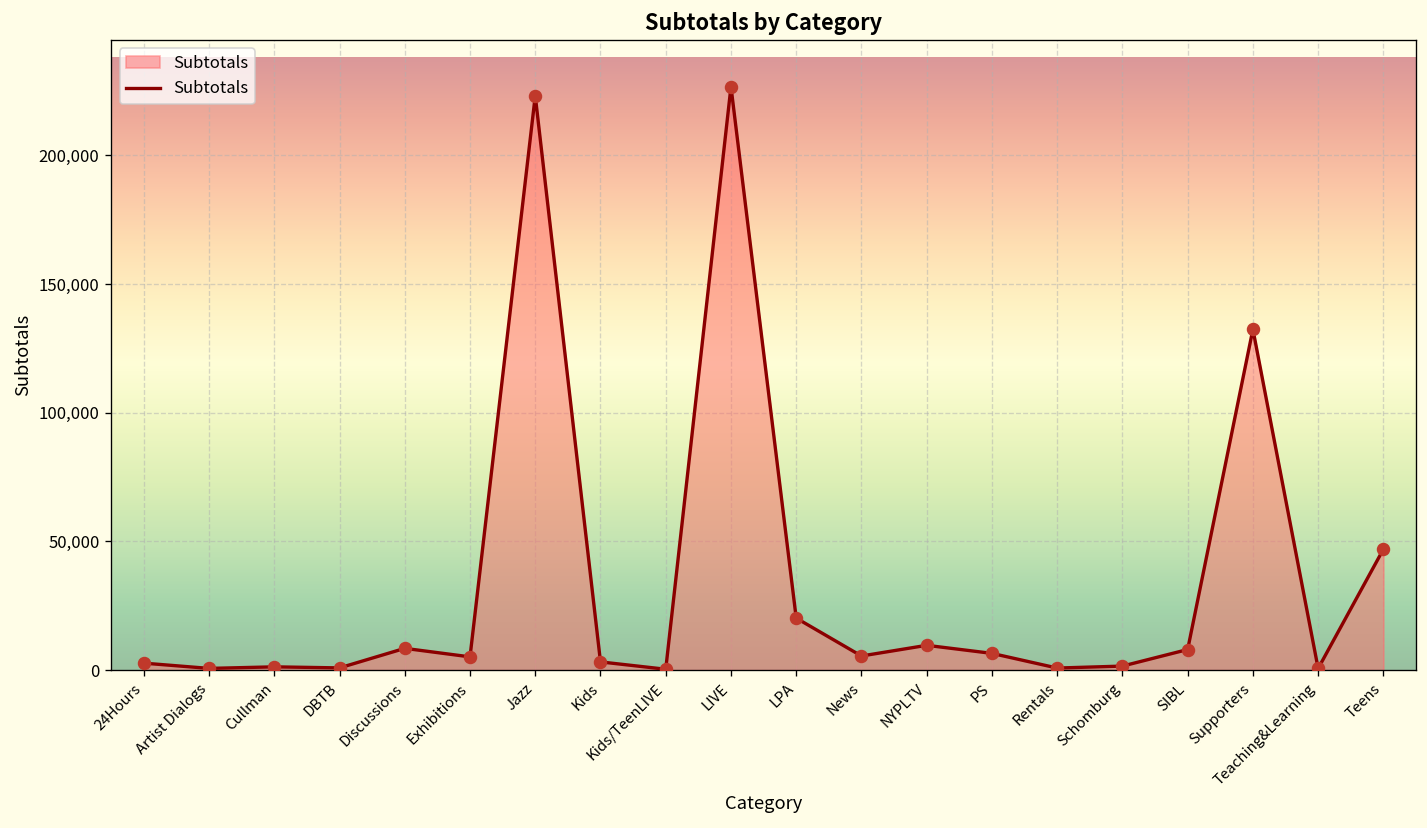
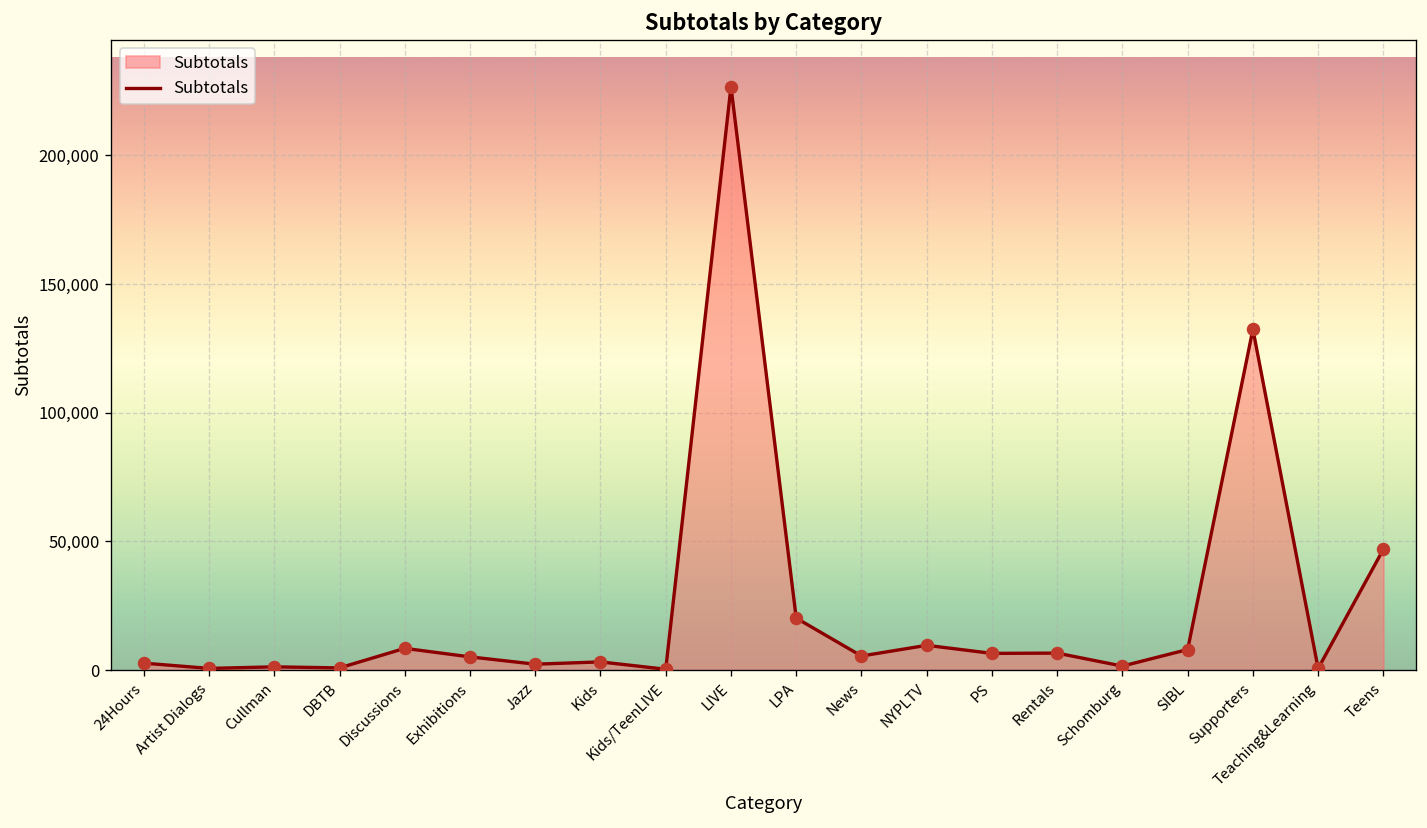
Jazz: 223,000 -> 2,000
Rentals: 1,000 -> 7,000
